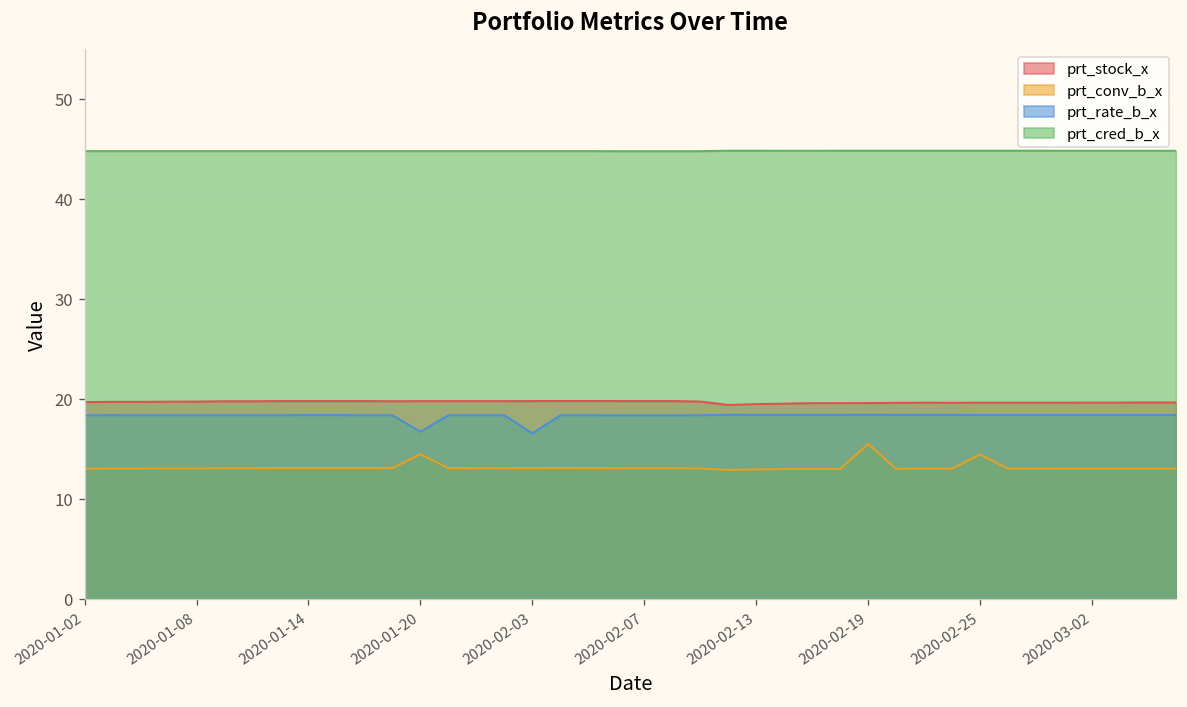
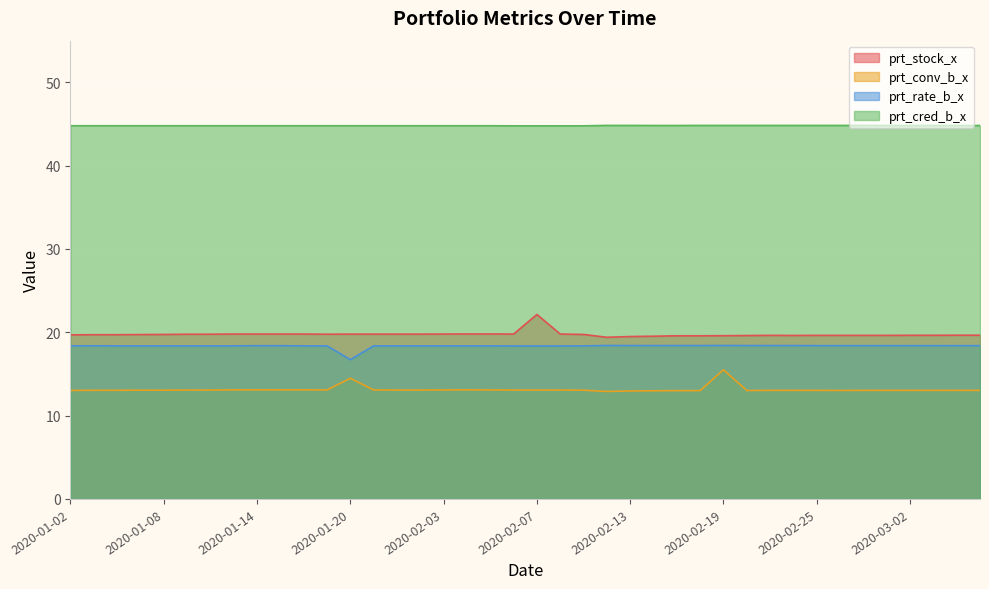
prt_rate_b_x, 2020-02-03: 17 -> 18
prt_stock_x, 2020-02-07: 20 -> 22
prt_conv_b_x, 2020-02-25: 14 -> 13
